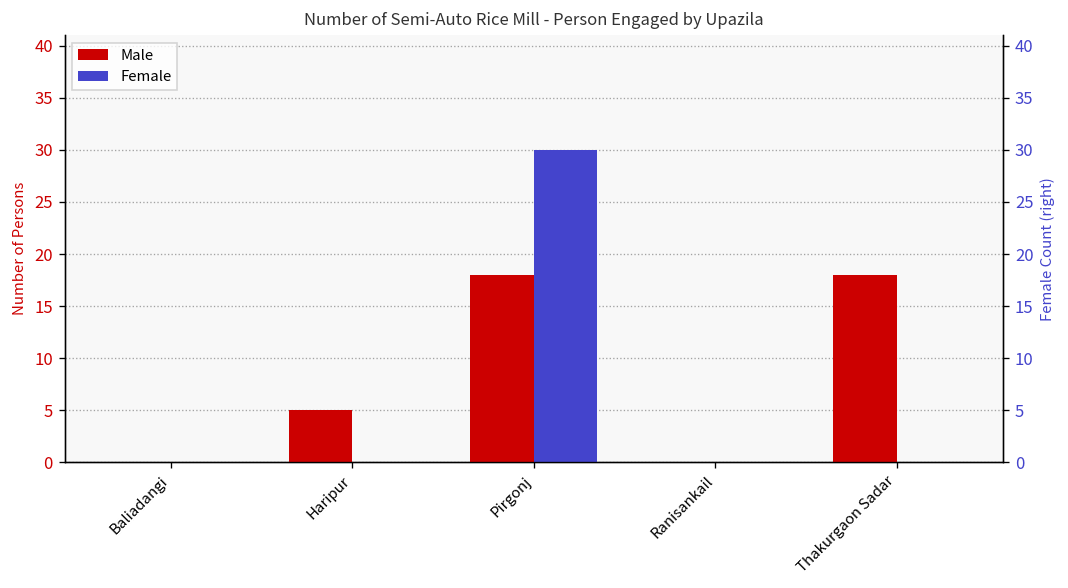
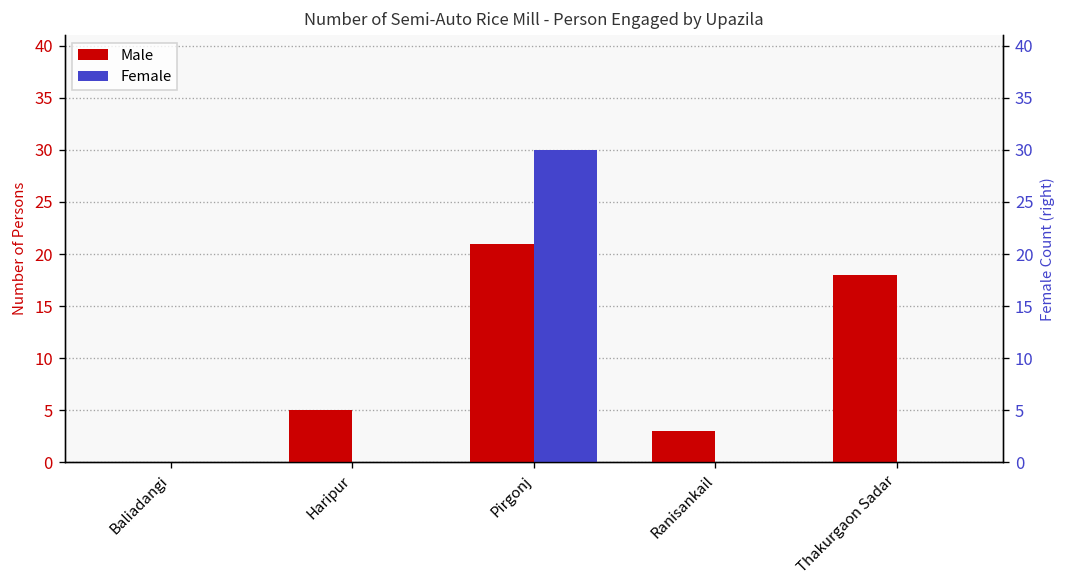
Male, Pirgonj: 18 -> 21
Male, Ranisankail: 0 -> 3
